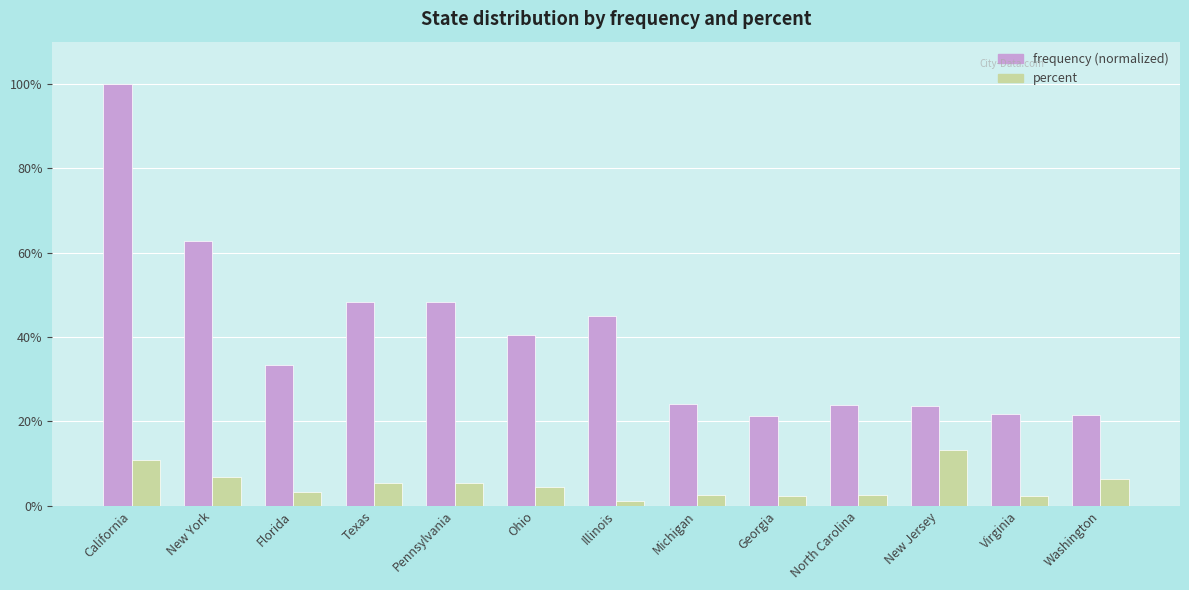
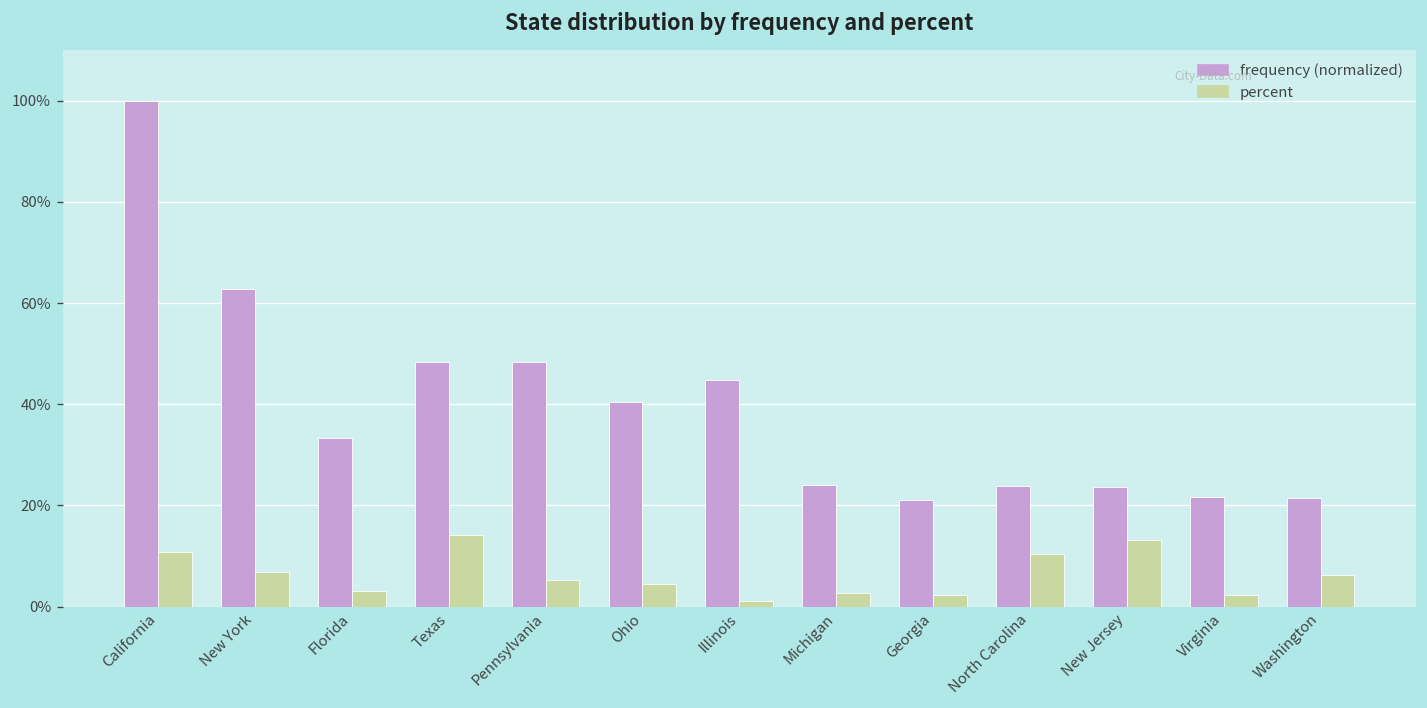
percent, Texas: 5% -> 14%
percent, North Carolina: 3% -> 10%
